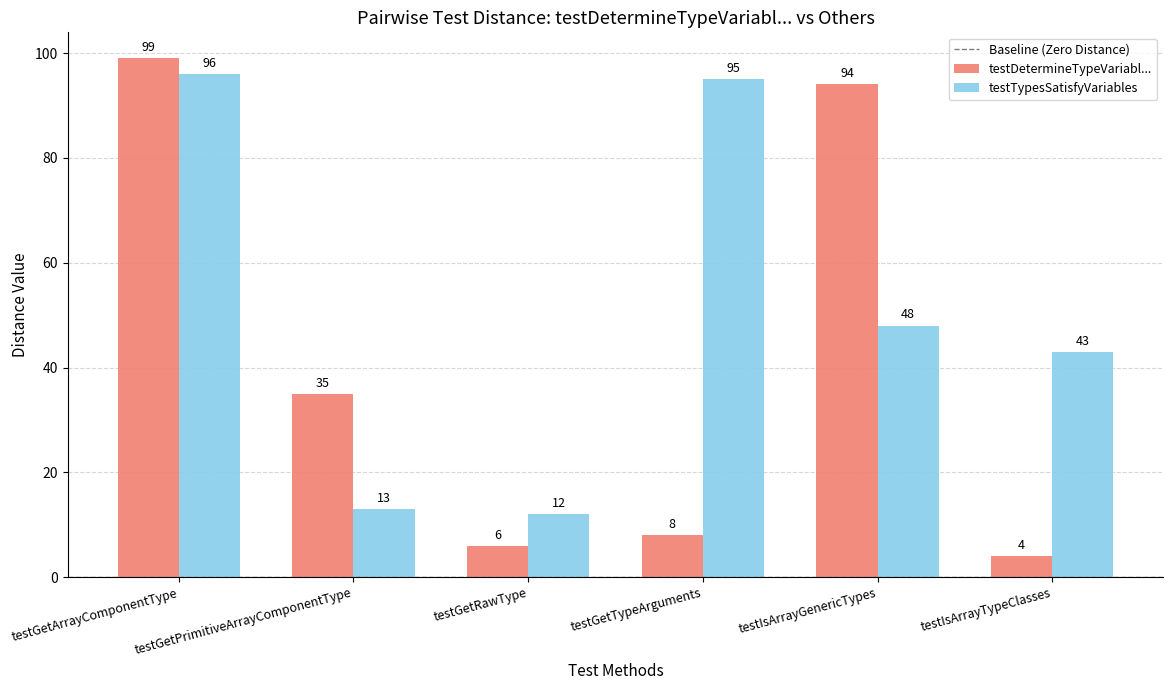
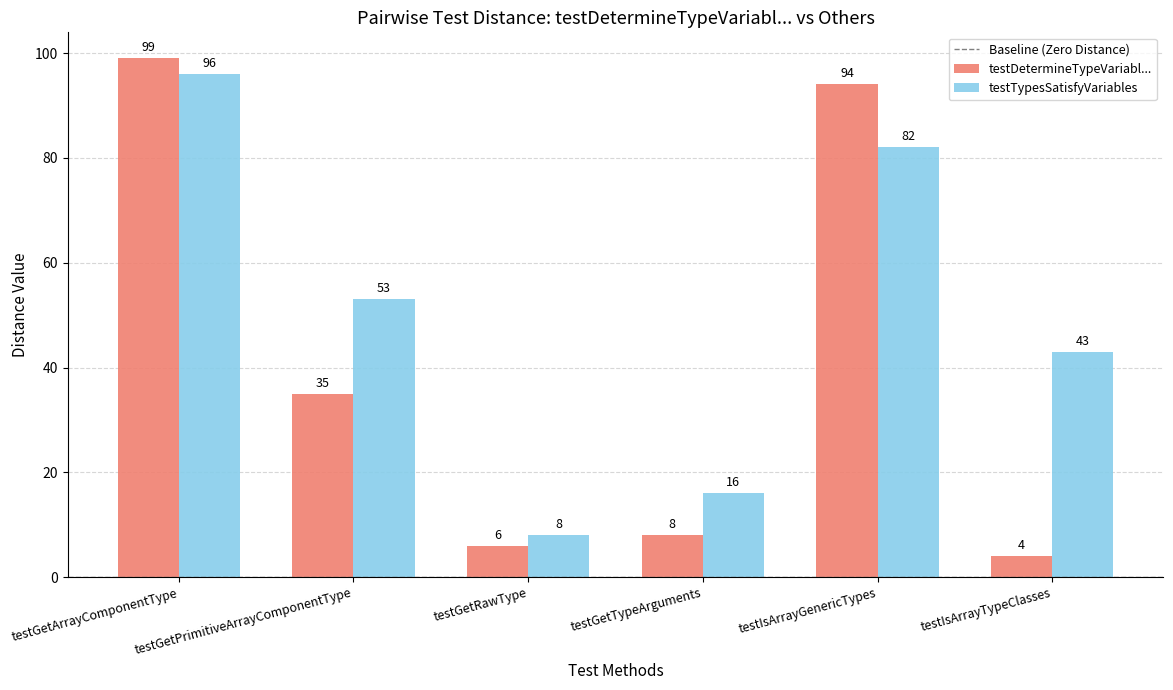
testTypesSatisfyVariables, testGetPrimitiveArrayComponentType: 13 -> 53
testTypesSatisfyVariables, testGetRawType: 12 -> 8
testTypesSatisfyVariables, testGetTypeArguments: 95 -> 16
testTypesSatisfyVariables, testIsArrayGenericTypes: 48 -> 82
